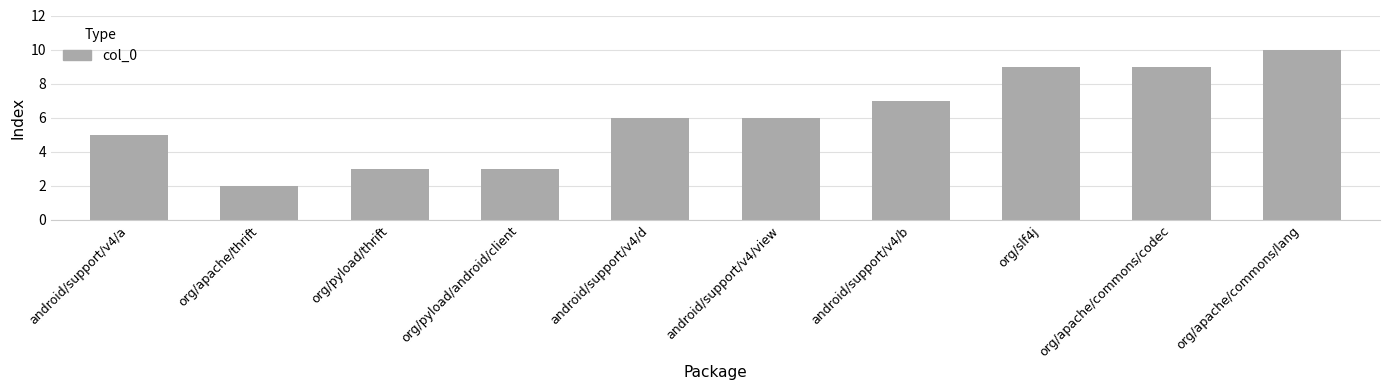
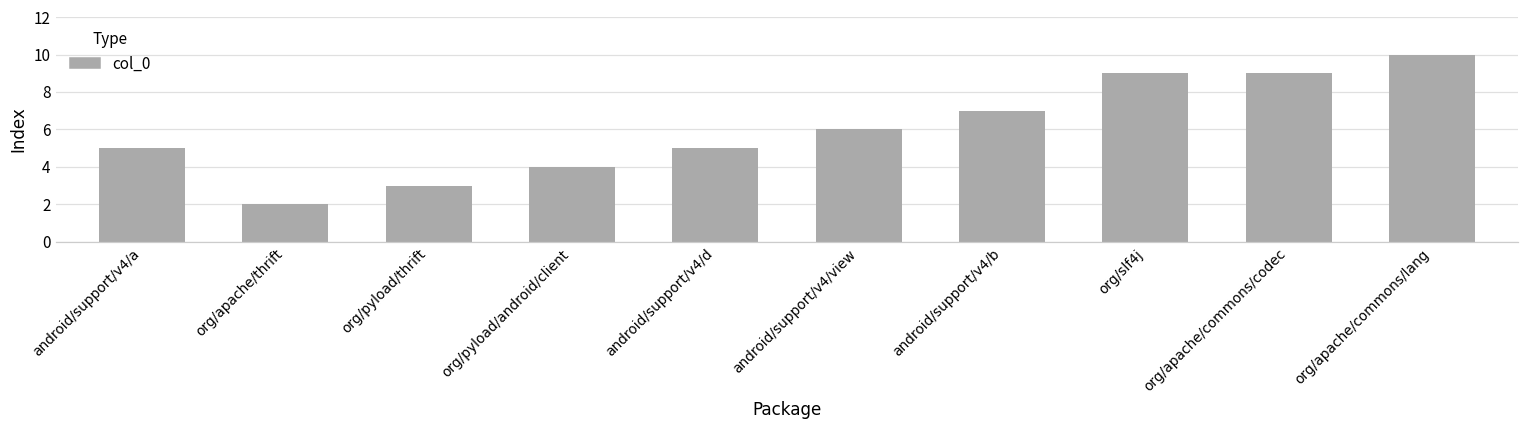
org/pyload/android/client: 3 -> 4
android/support/v4/d: 6 -> 5
